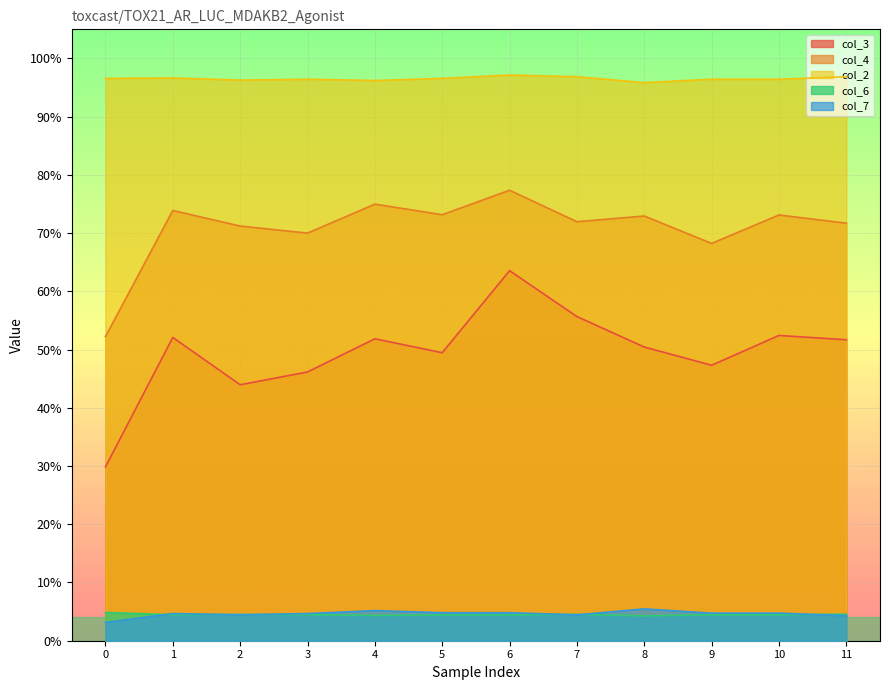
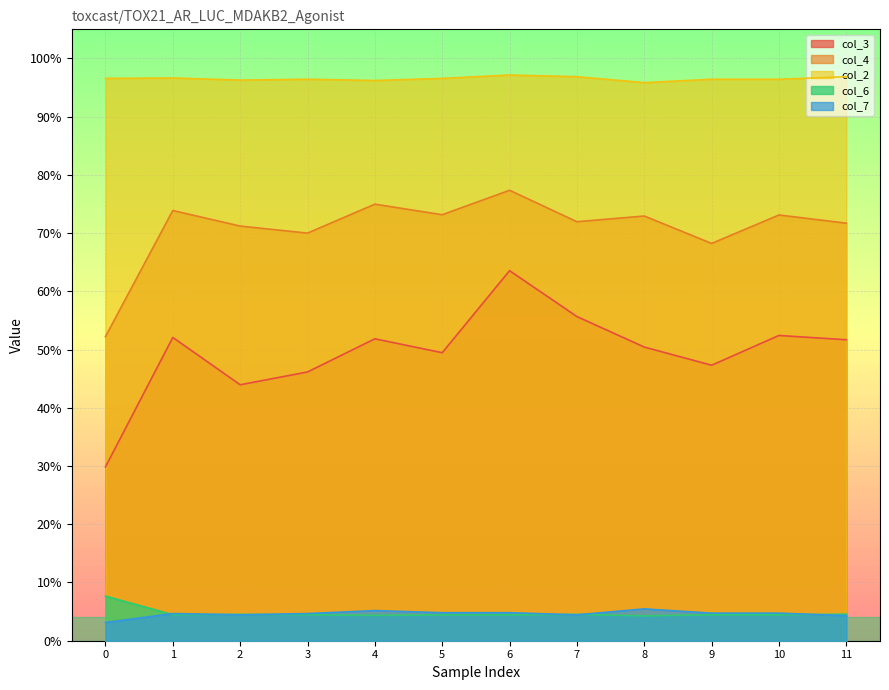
col_6, 0: 5% -> 8%
